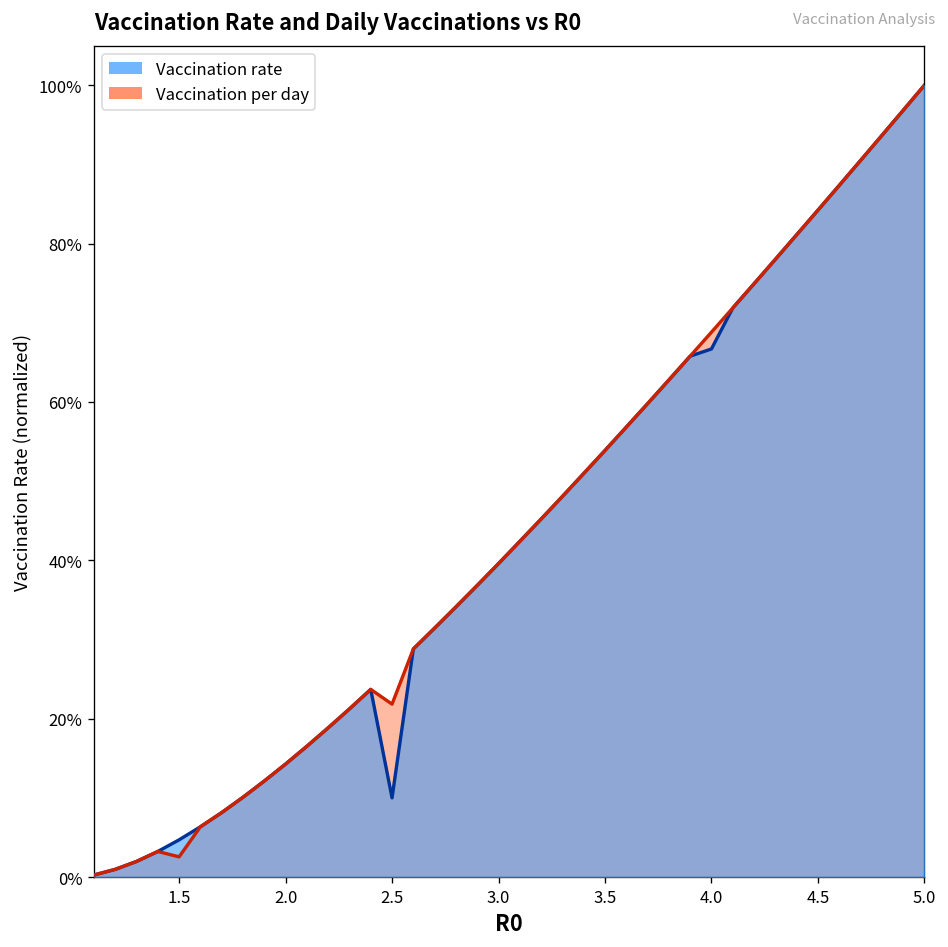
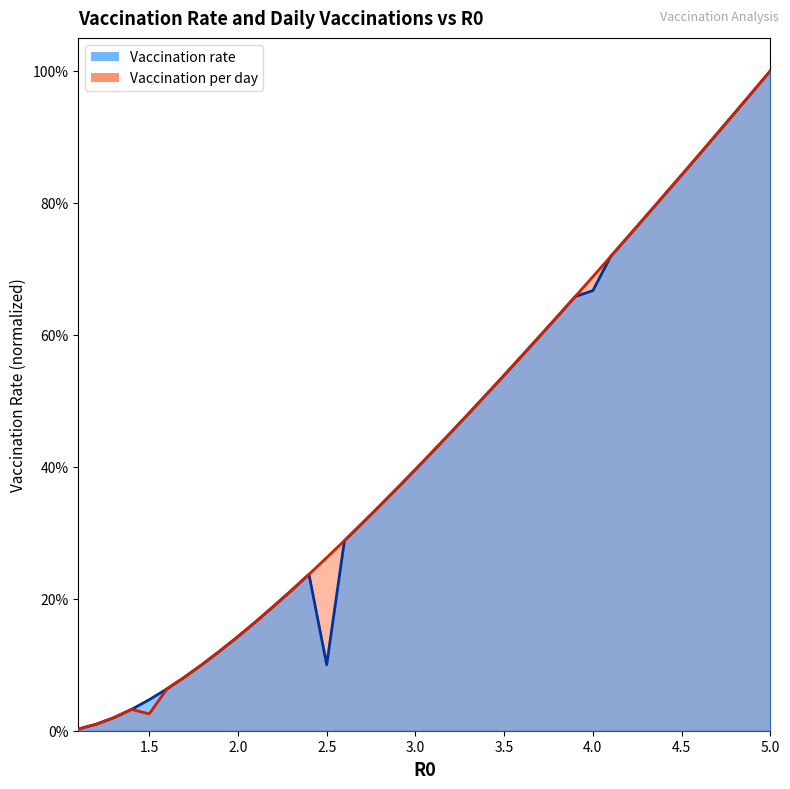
Vaccination per day, 2.5: 22% -> 26%
